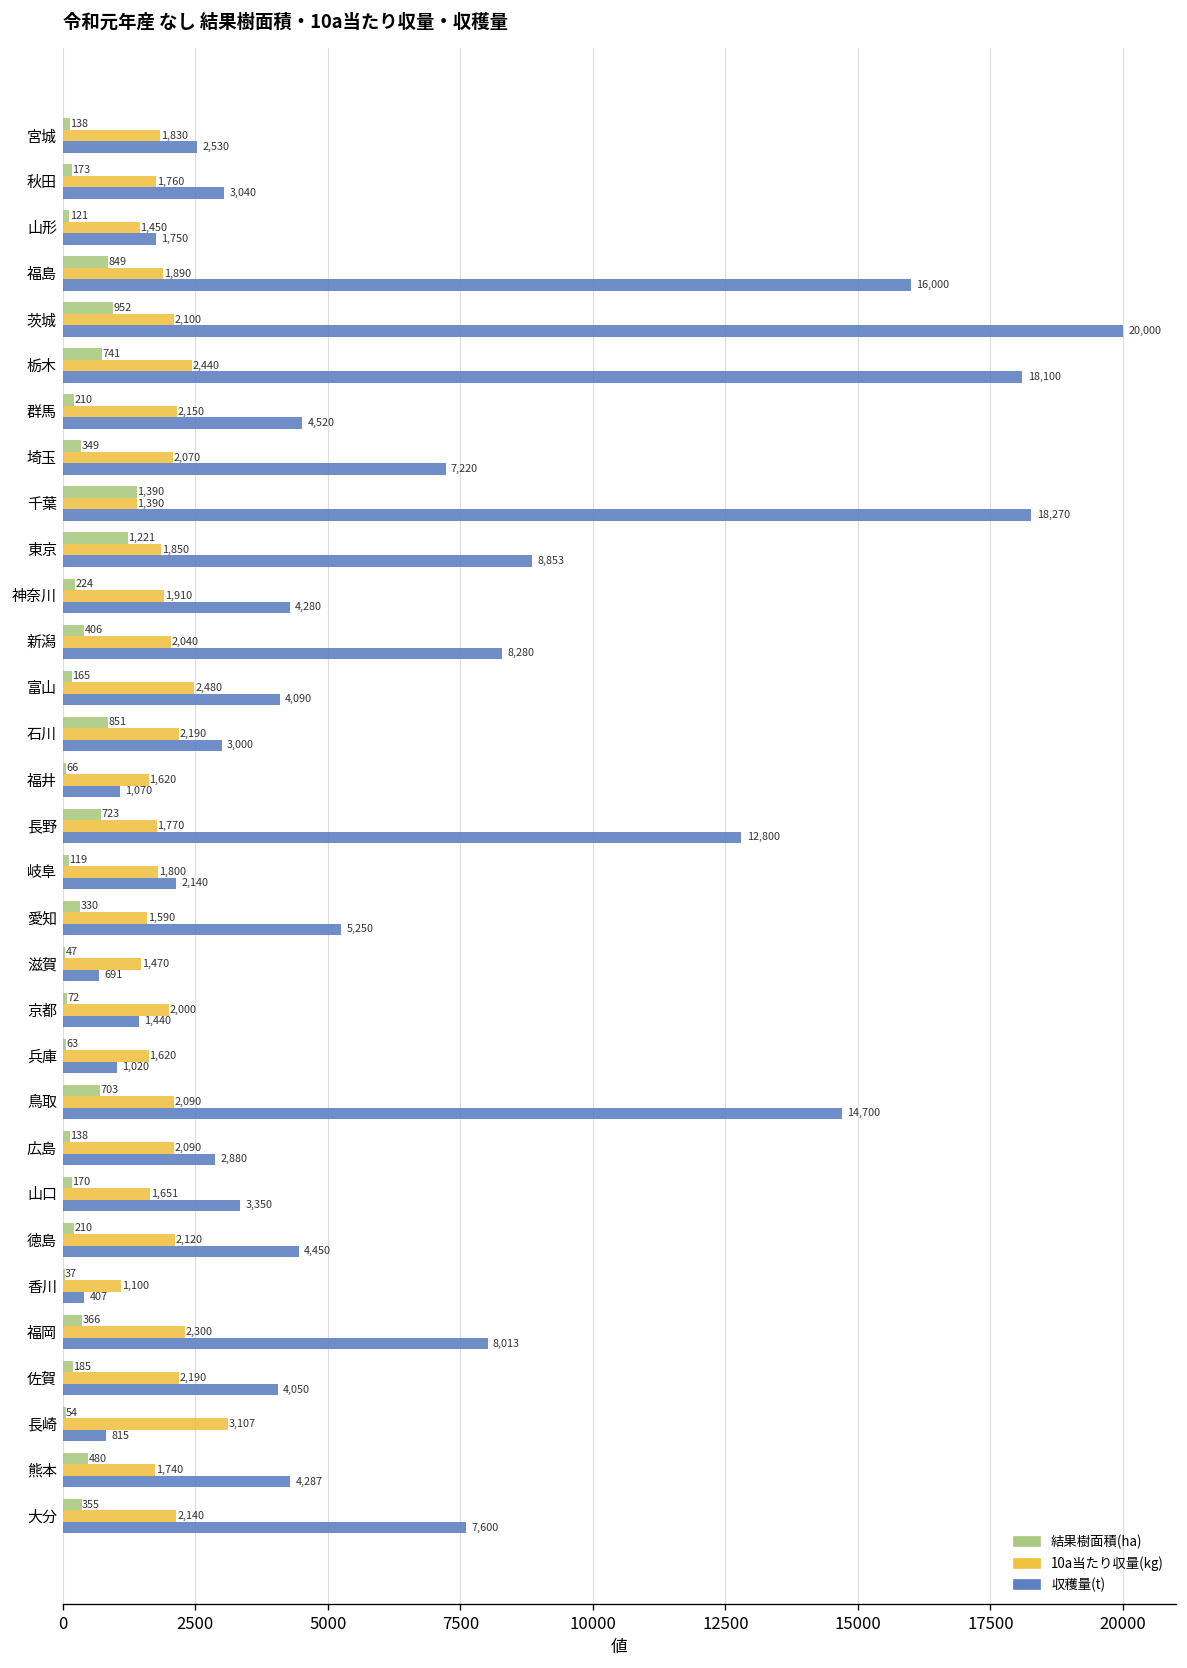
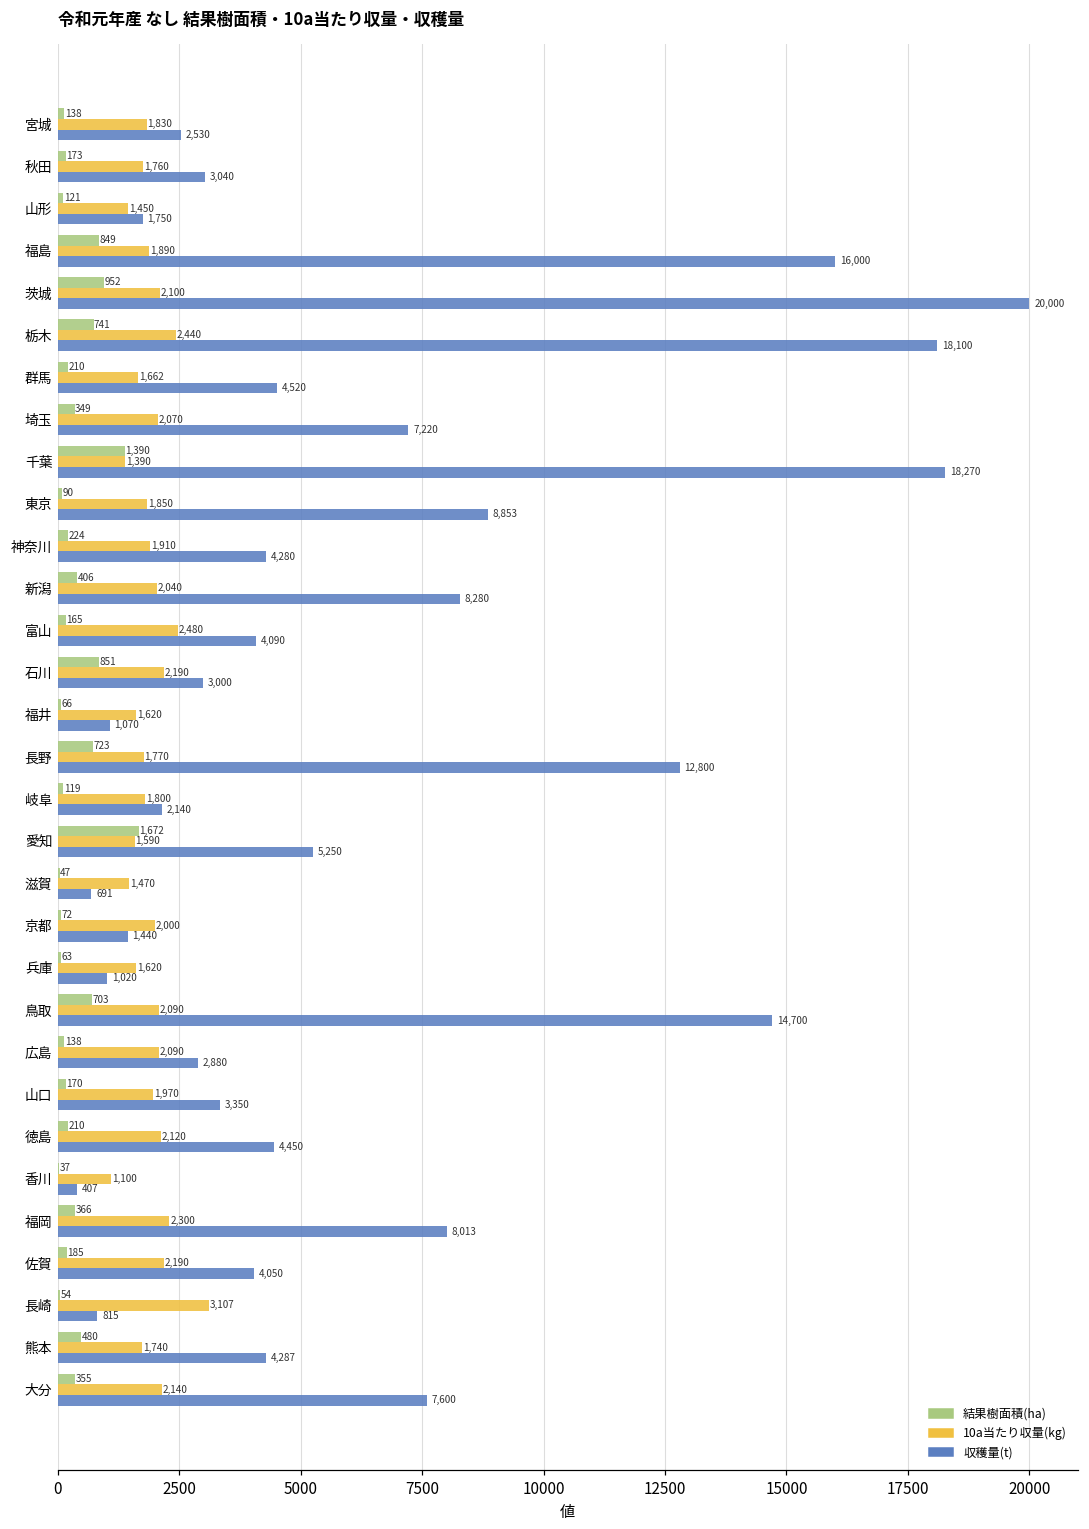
10a当たり収量(kg), 群馬: 2,150 -> 1,662
結果樹面積(ha), 東京: 1,221 -> 90
結果樹面積(ha), 愛知: 330 -> 1,672
10a当たり収量(kg), 山口: 1,651 -> 1,970
